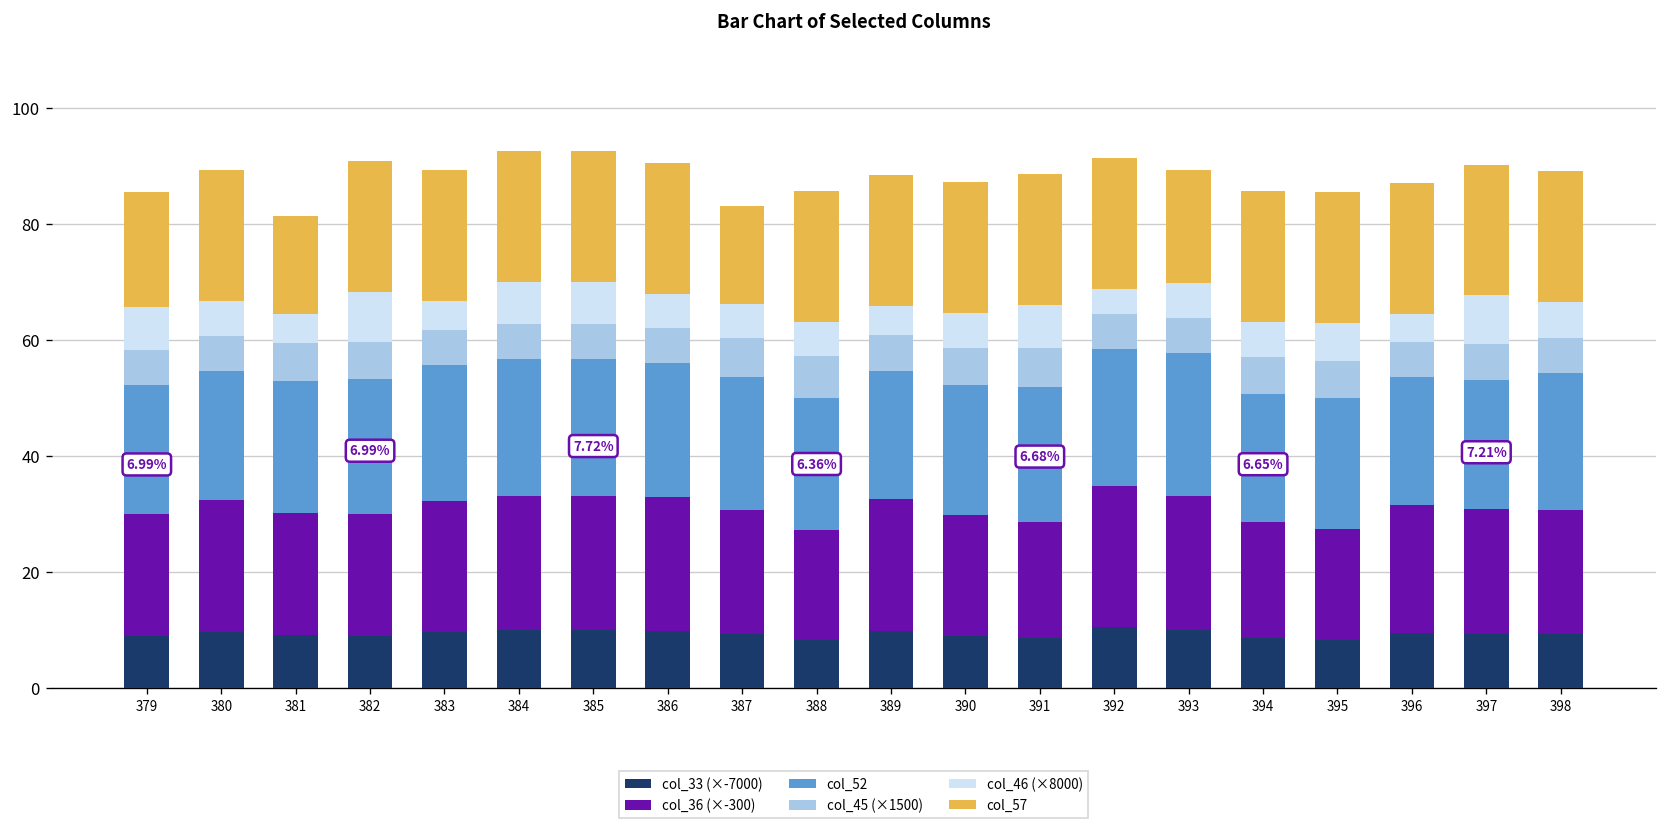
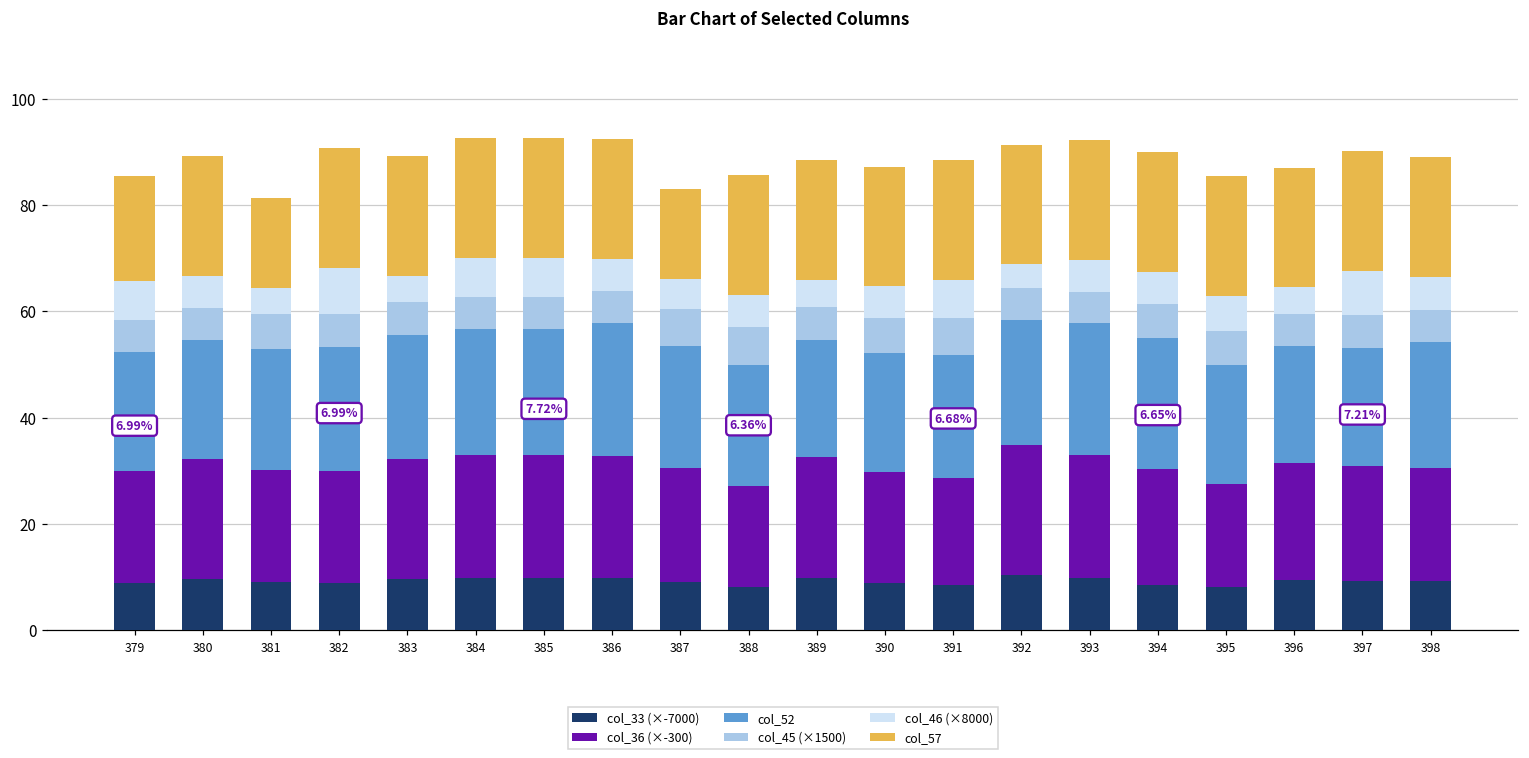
col_52, 386: 23 -> 25
col_57, 393: 20 -> 23
col_36 (×-300), 394: 20 -> 22
col_52, 394: 22 -> 25
